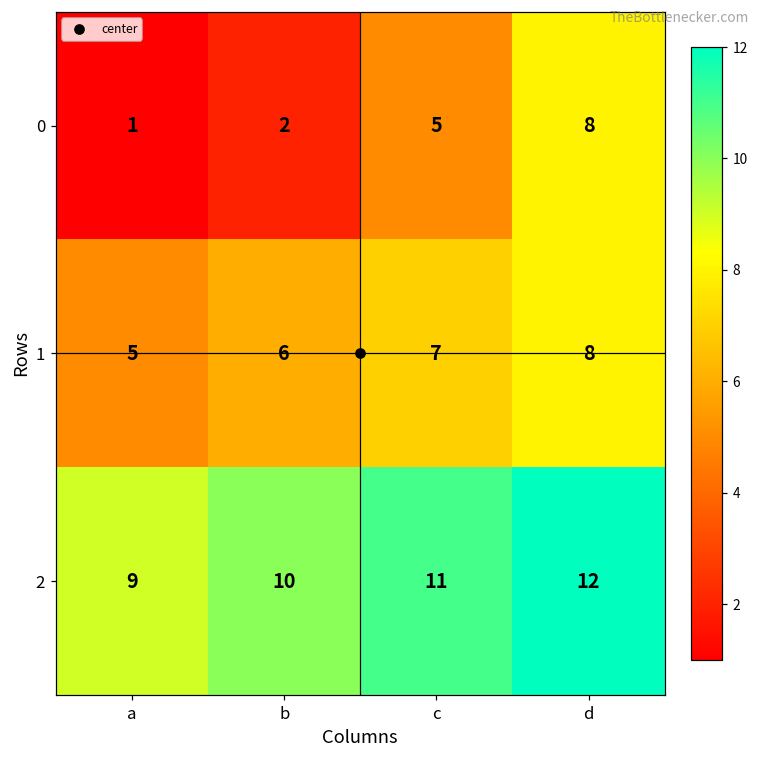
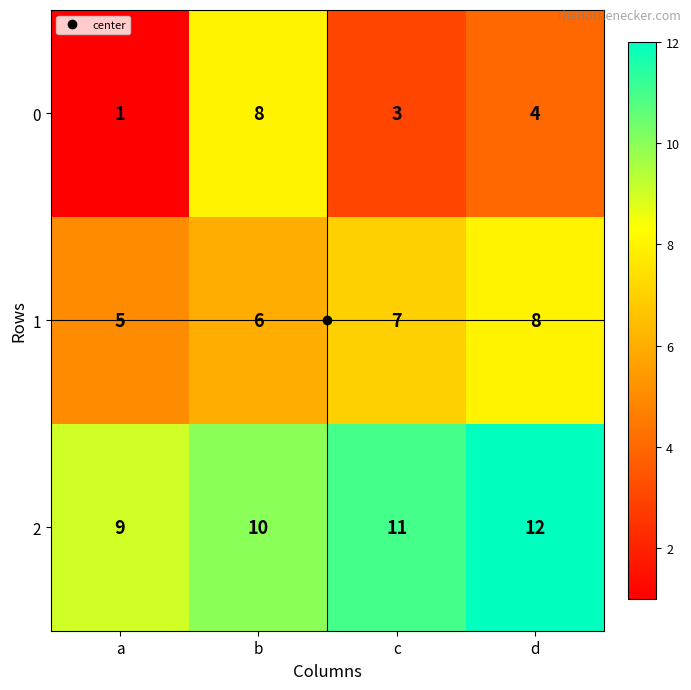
0, b: 2 -> 8
0, c: 5 -> 3
0, d: 8 -> 4
